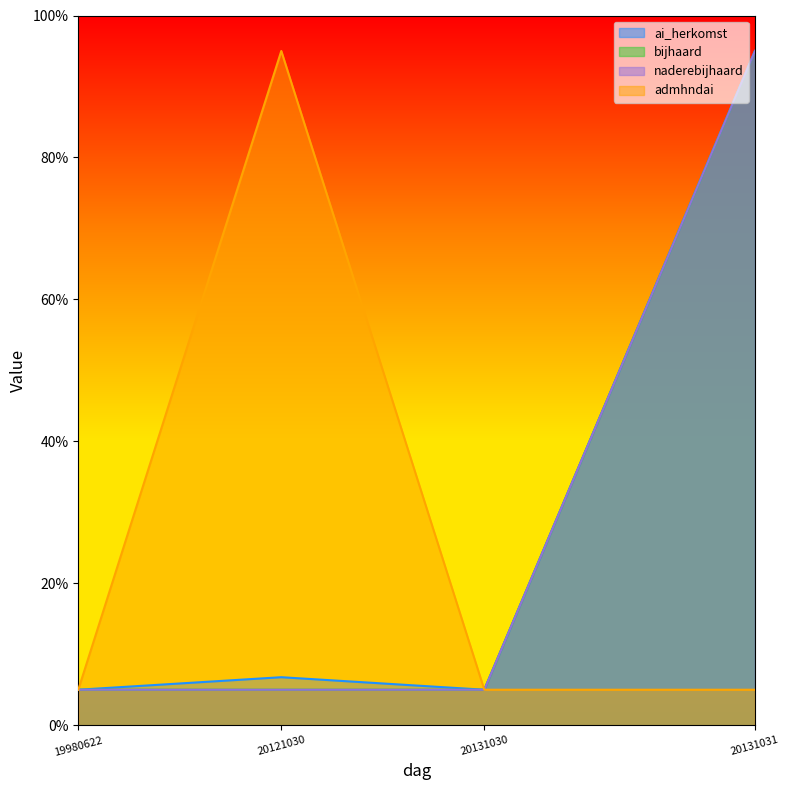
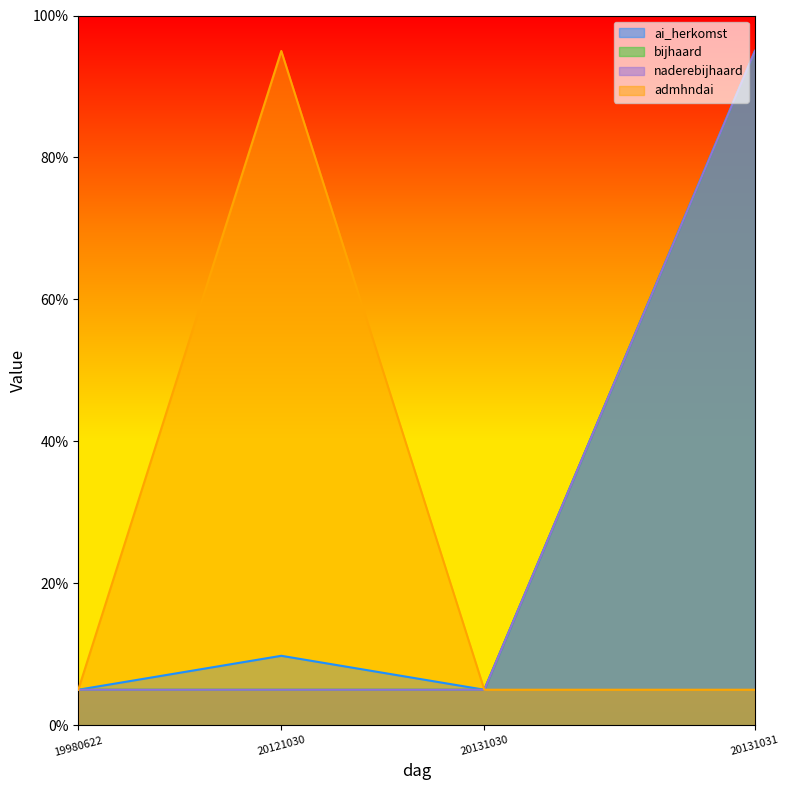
ai_herkomst, 20121030: 7% -> 10%
